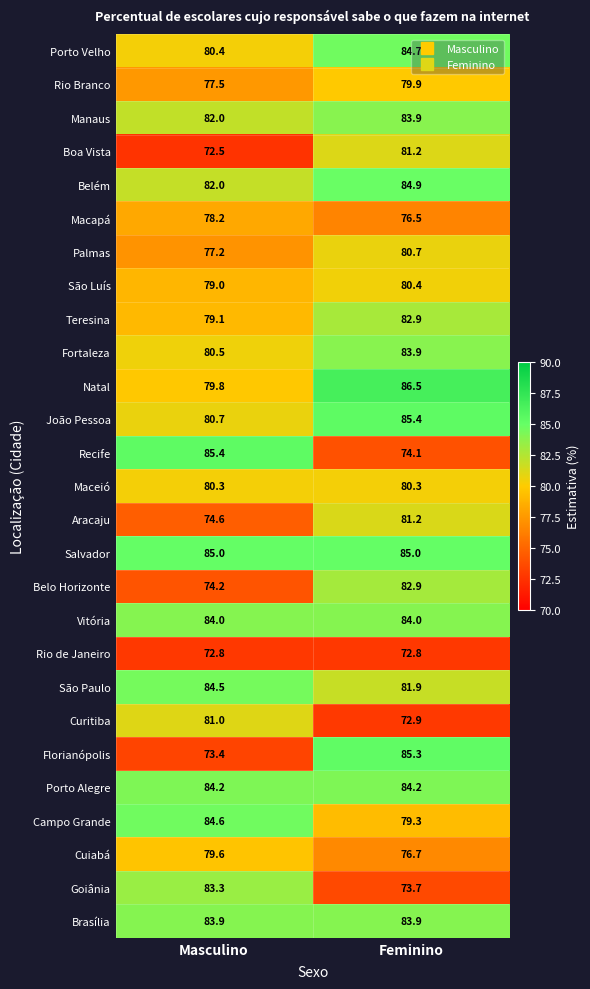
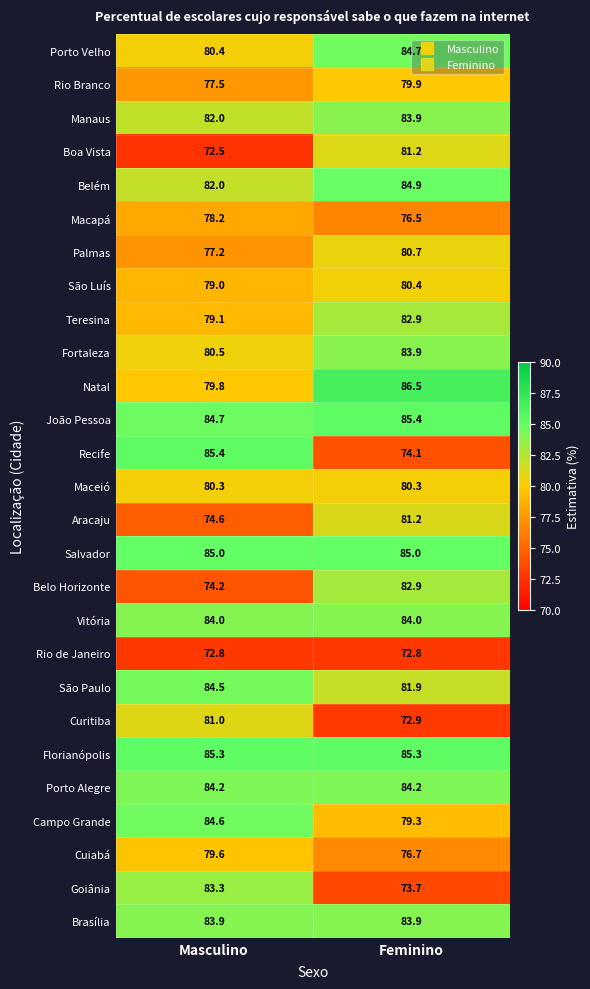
João Pessoa, Masculino: 80.7 -> 84.7
Florianópolis, Masculino: 73.4 -> 85.3
